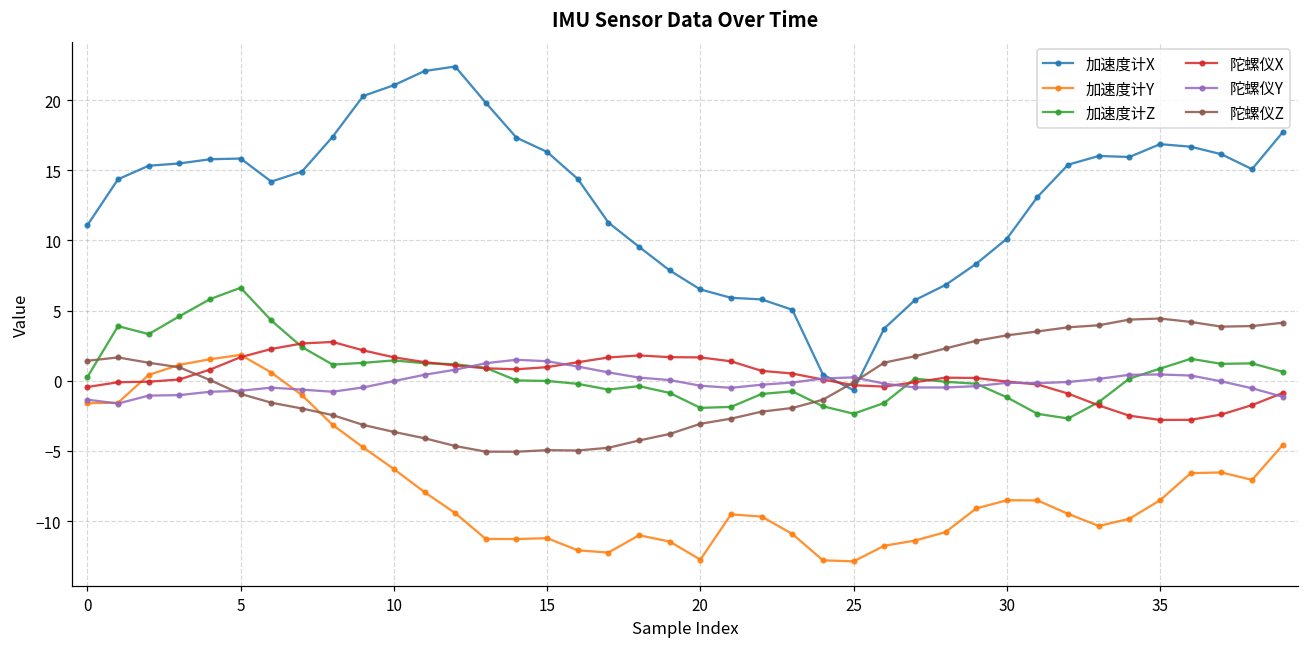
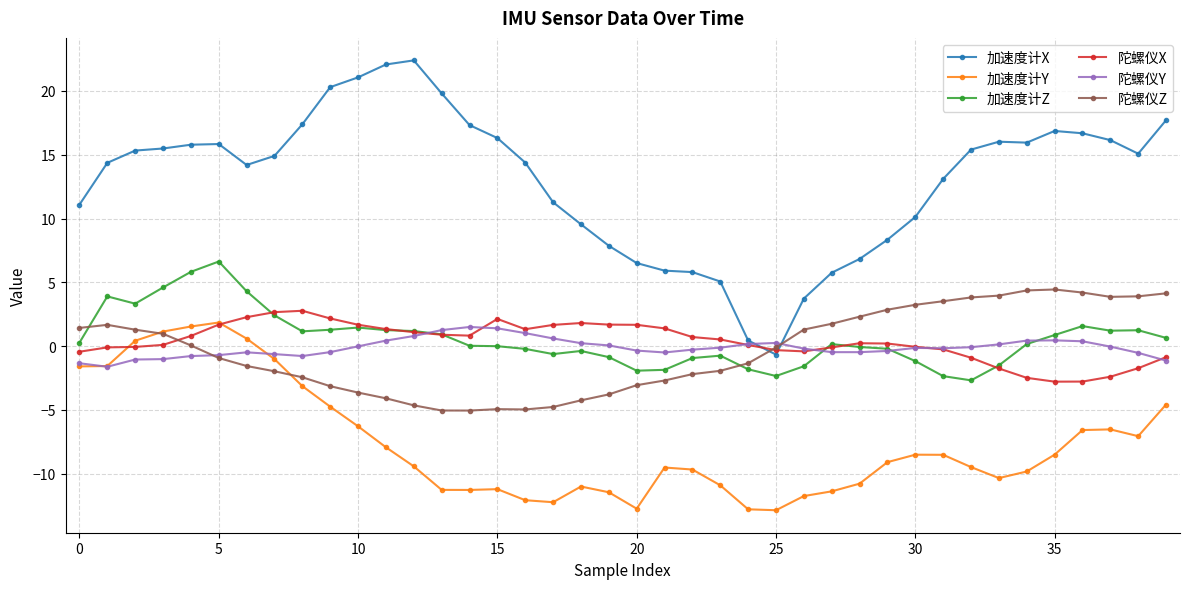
陀螺仪X, 15: 1.0 -> 2.1
